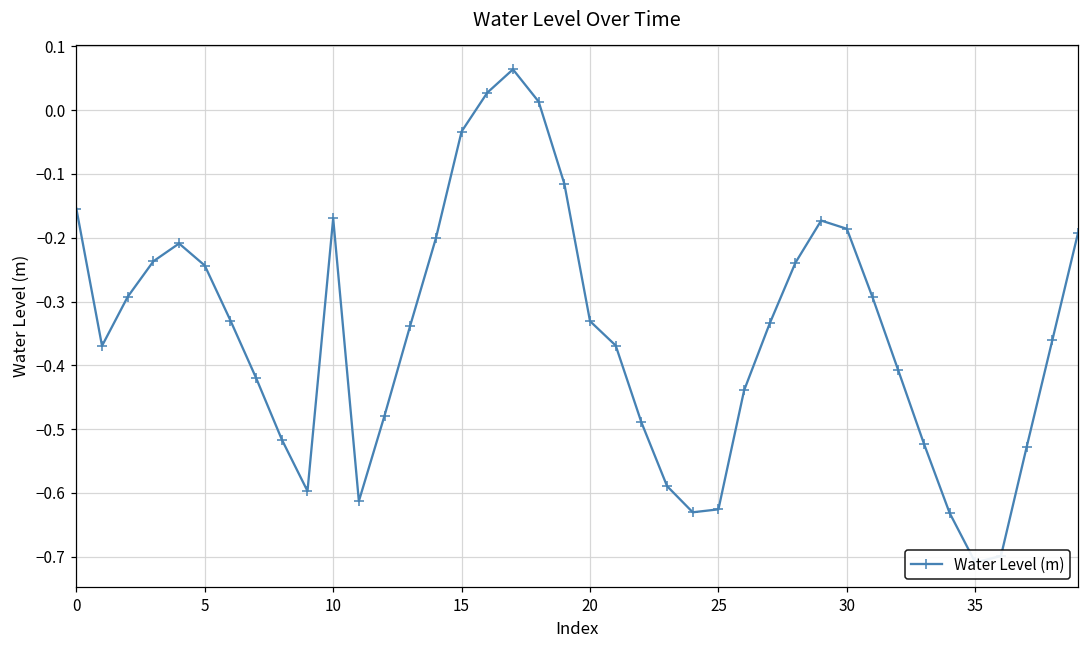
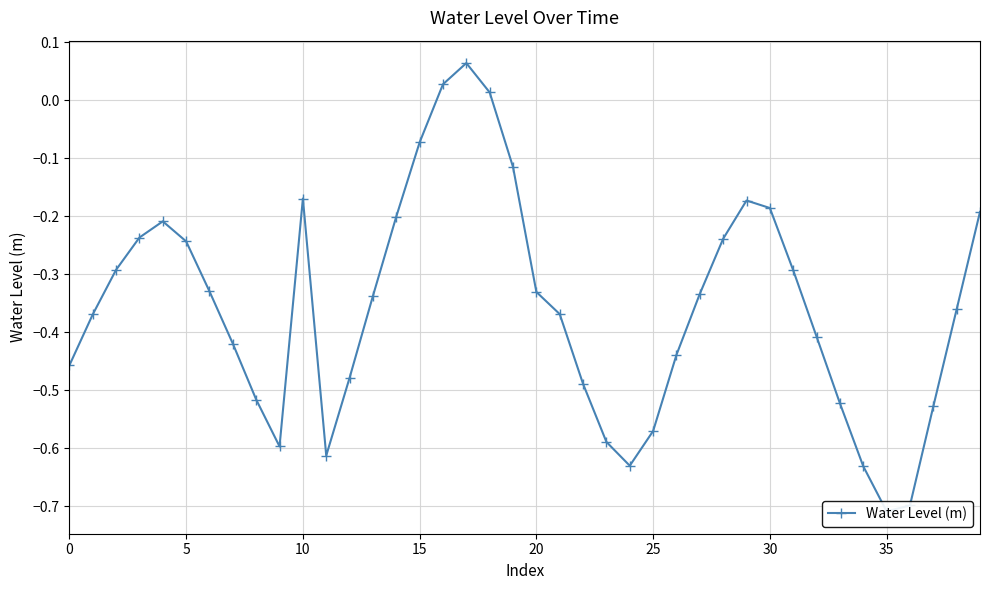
0: -0.15 -> -0.46
15: -0.03 -> -0.07
25: -0.63 -> -0.57
